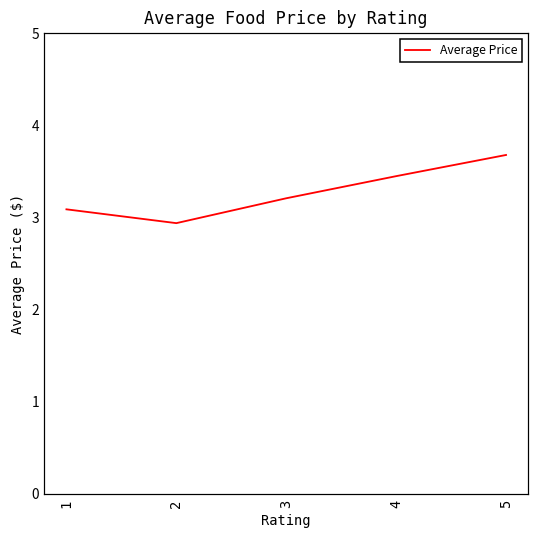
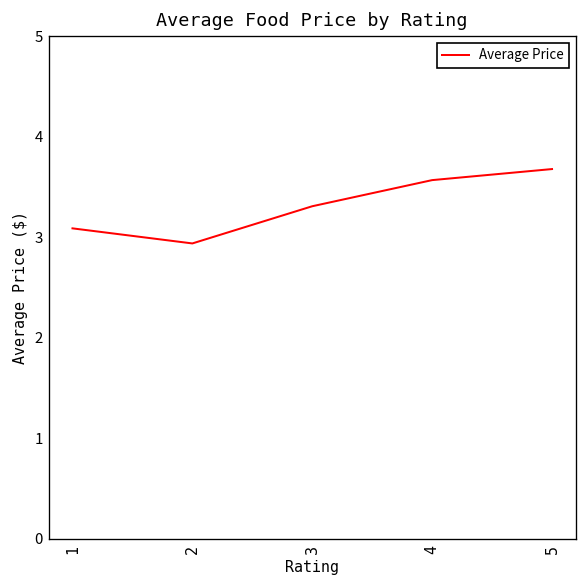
3: 3.2 -> 3.3
4: 3.5 -> 3.6
